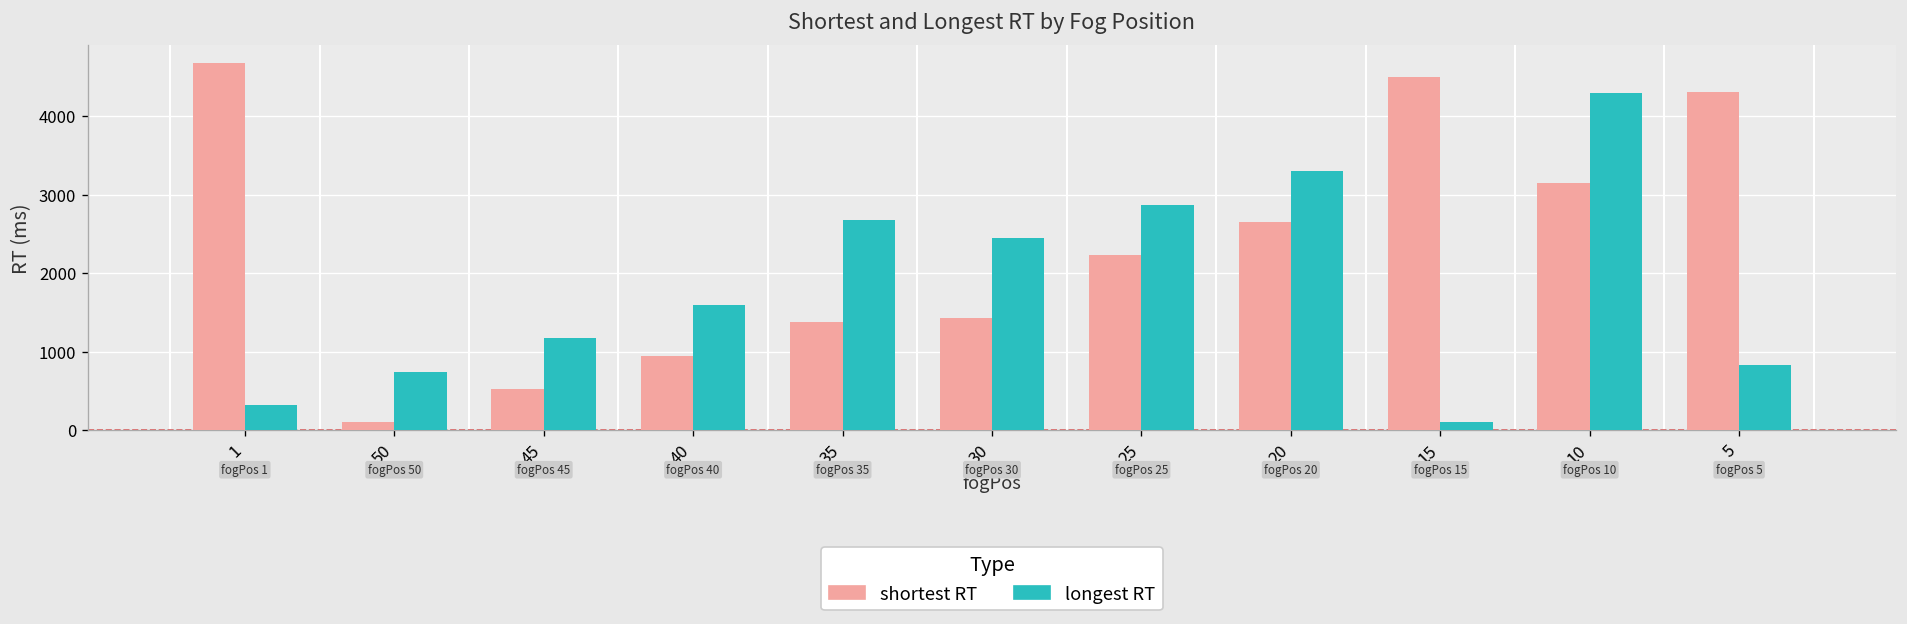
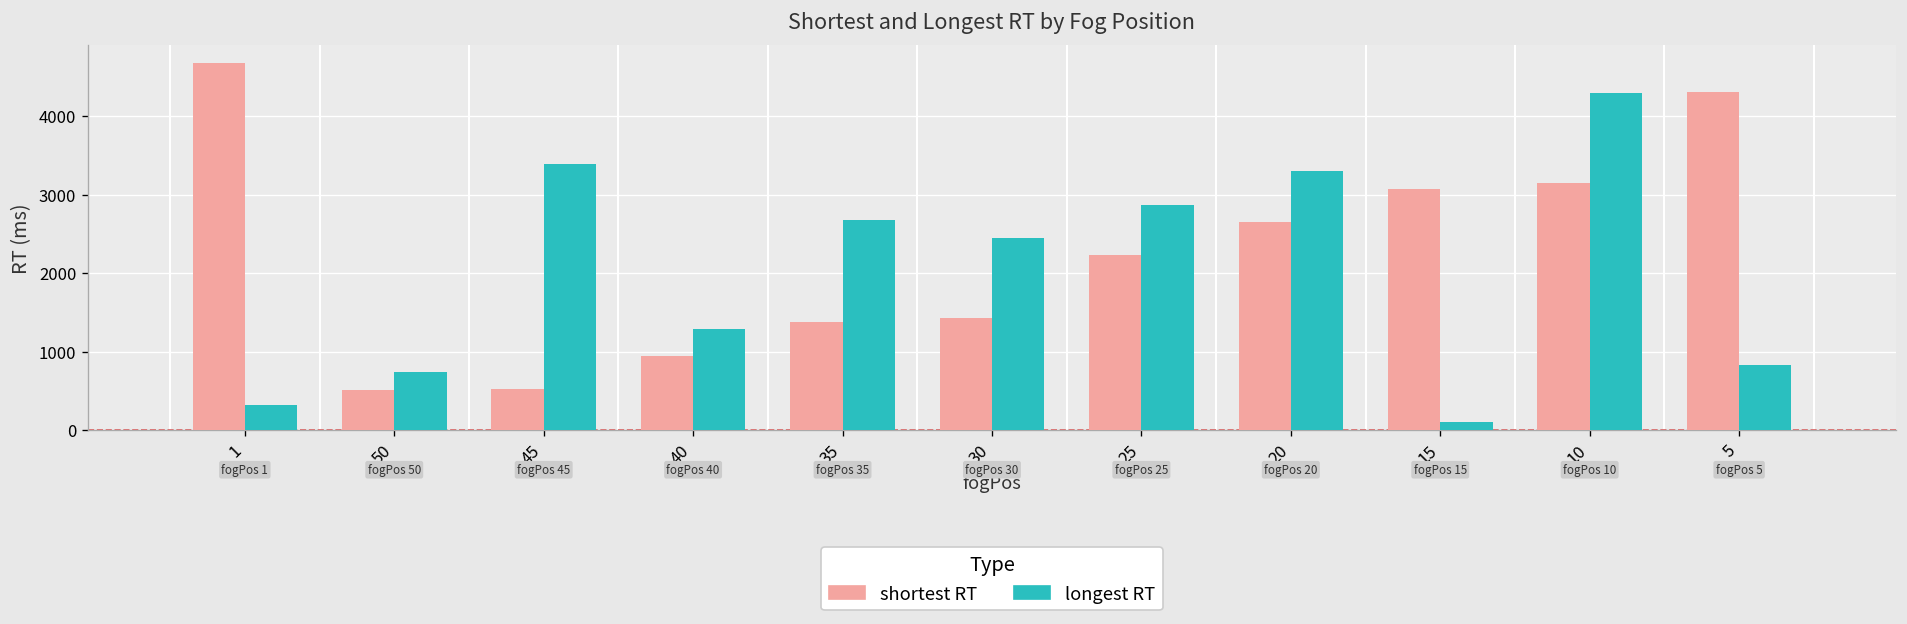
shortest RT, 50: 100 -> 500
longest RT, 45: 1200 -> 3400
longest RT, 40: 1600 -> 1300
shortest RT, 15: 4500 -> 3100
